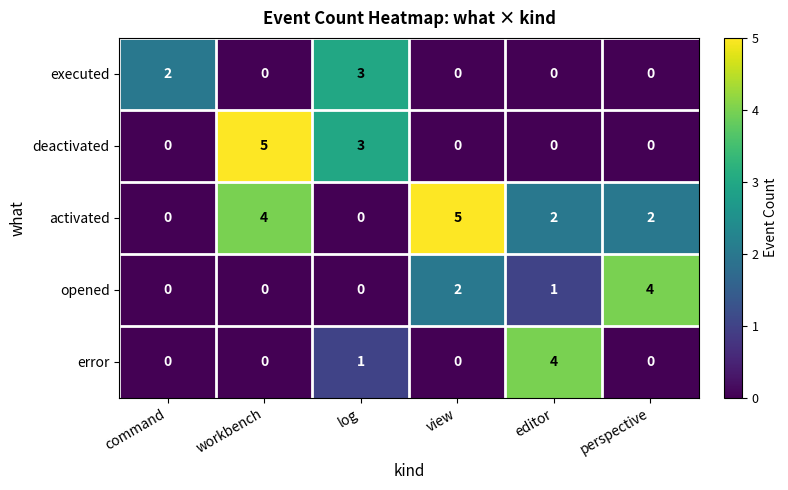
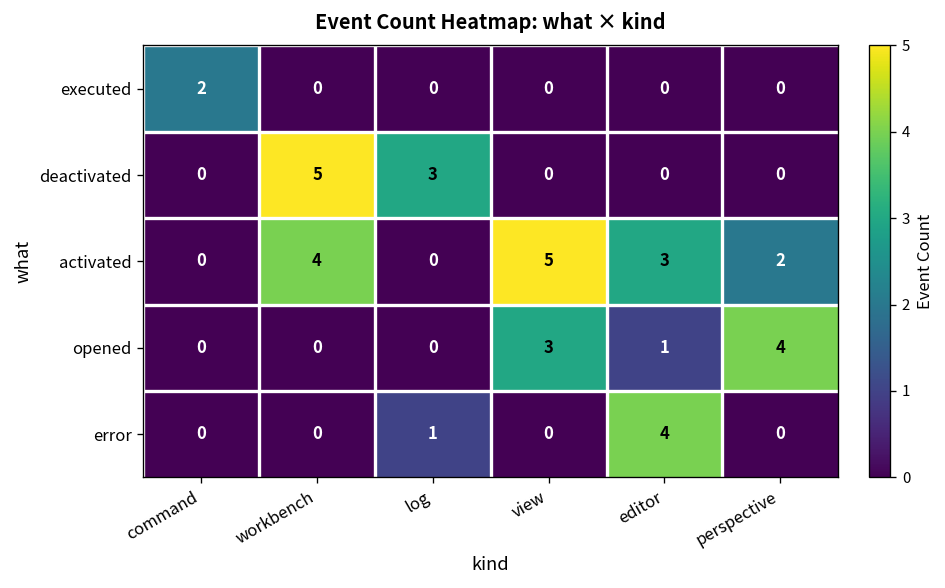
executed, log: 3 -> 0
activated, editor: 2 -> 3
opened, view: 2 -> 3
